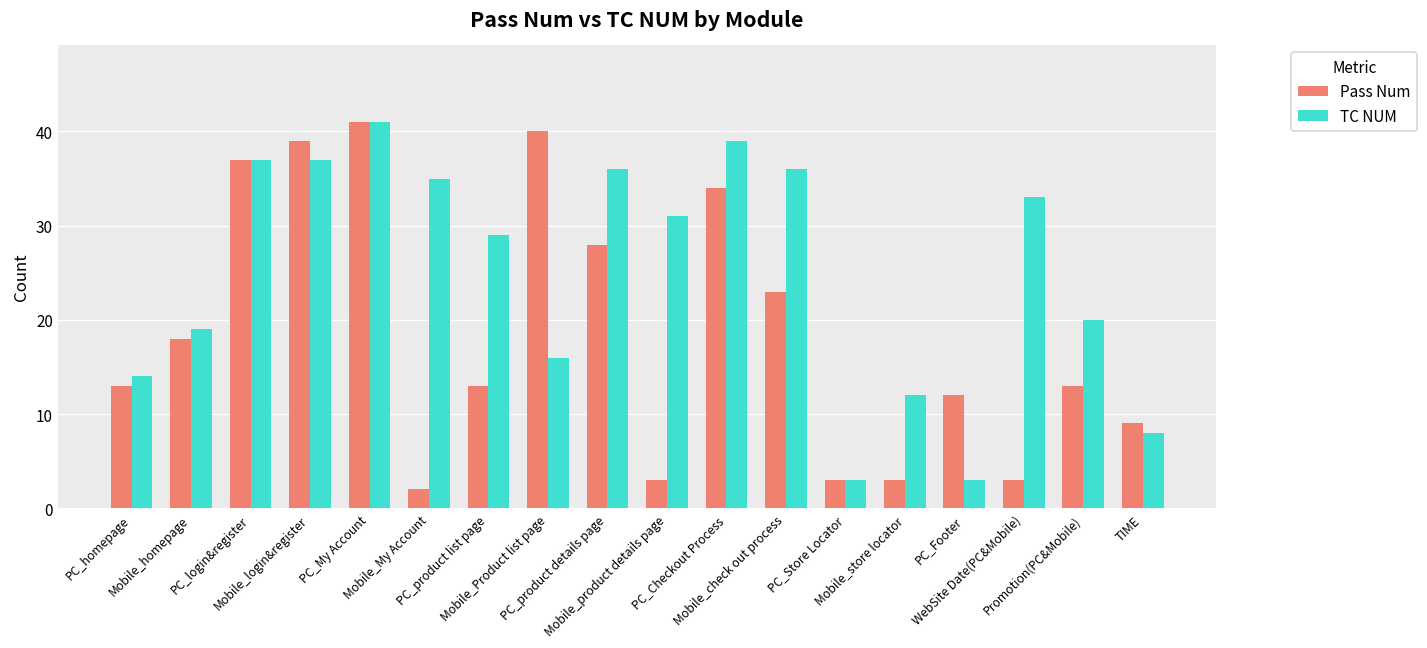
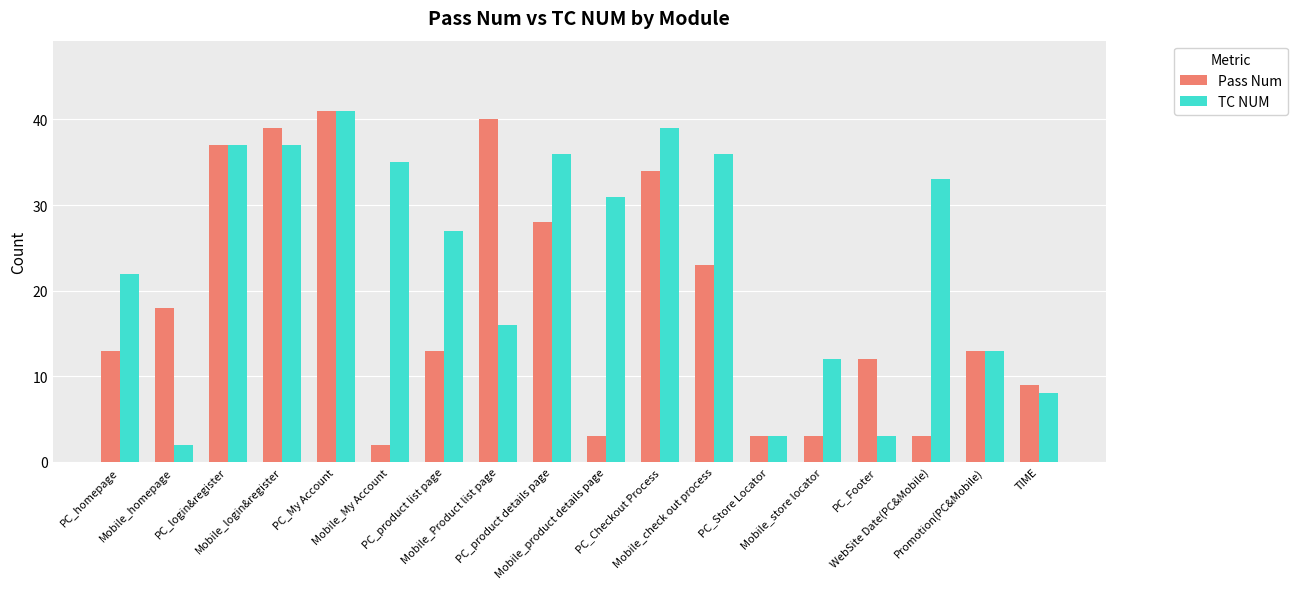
TC NUM, PC_homepage: 14 -> 22
TC NUM, Mobile_homepage: 19 -> 2
TC NUM, PC_product list page: 29 -> 27
TC NUM, Promotion(PC&Mobile): 20 -> 13
